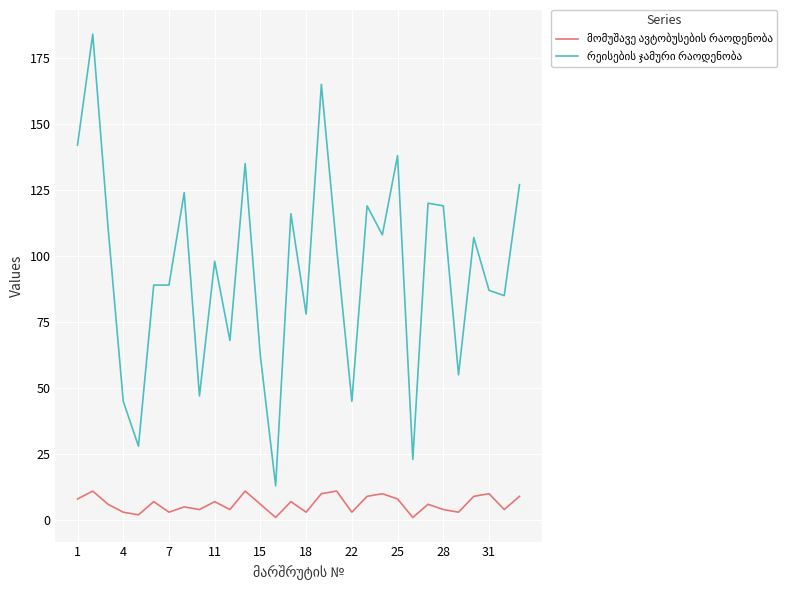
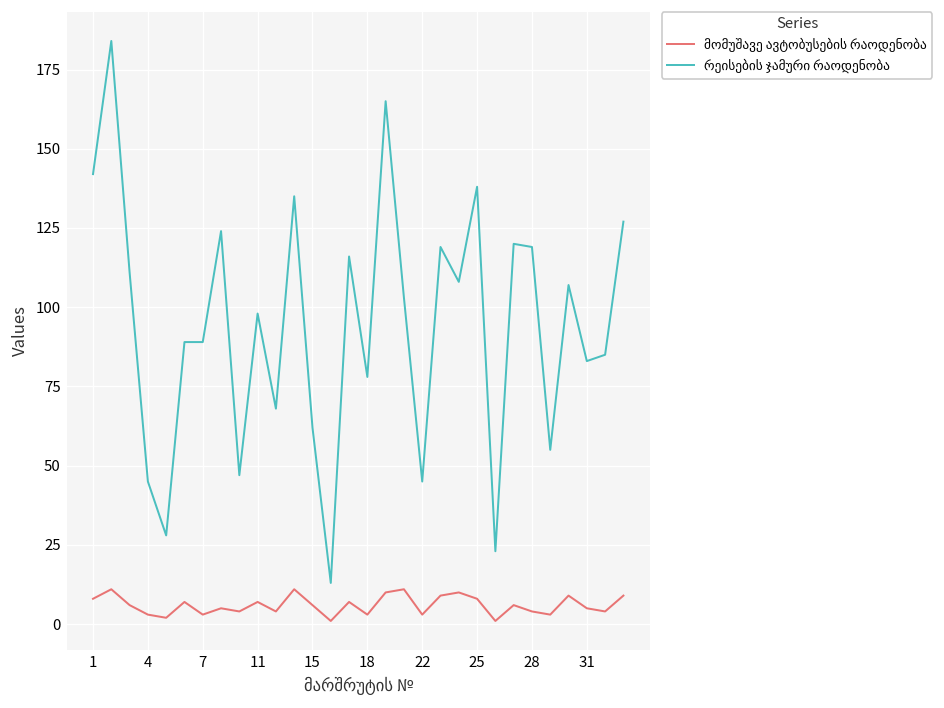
მომუშავე ავტობუსების რაოდენობა, 31: 10 -> 5
რეისების ჯამური რაოდენობა, 31: 87 -> 83
